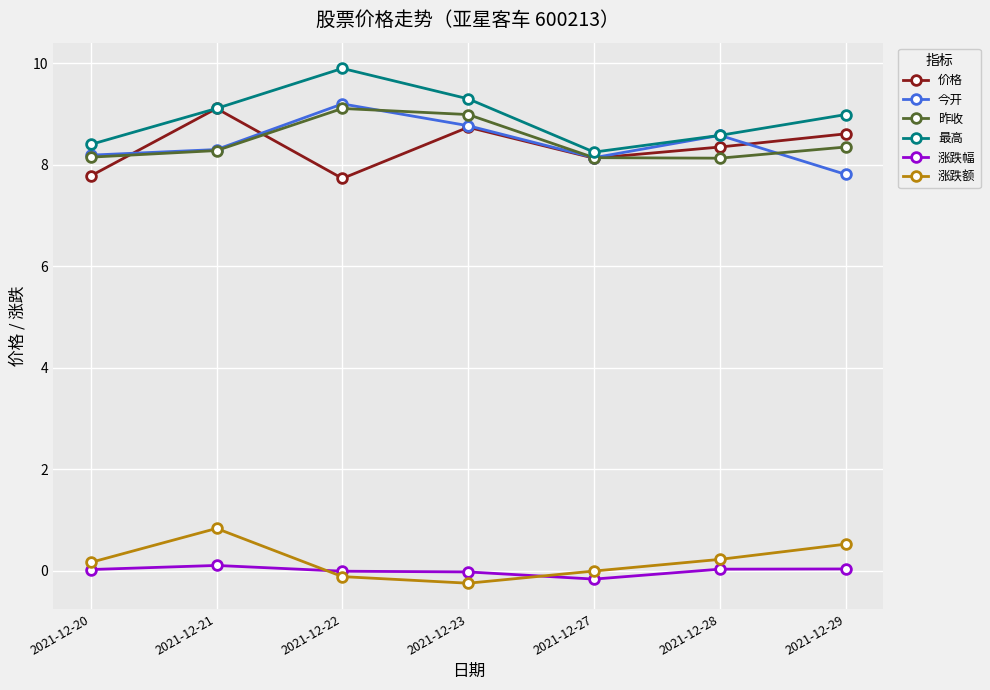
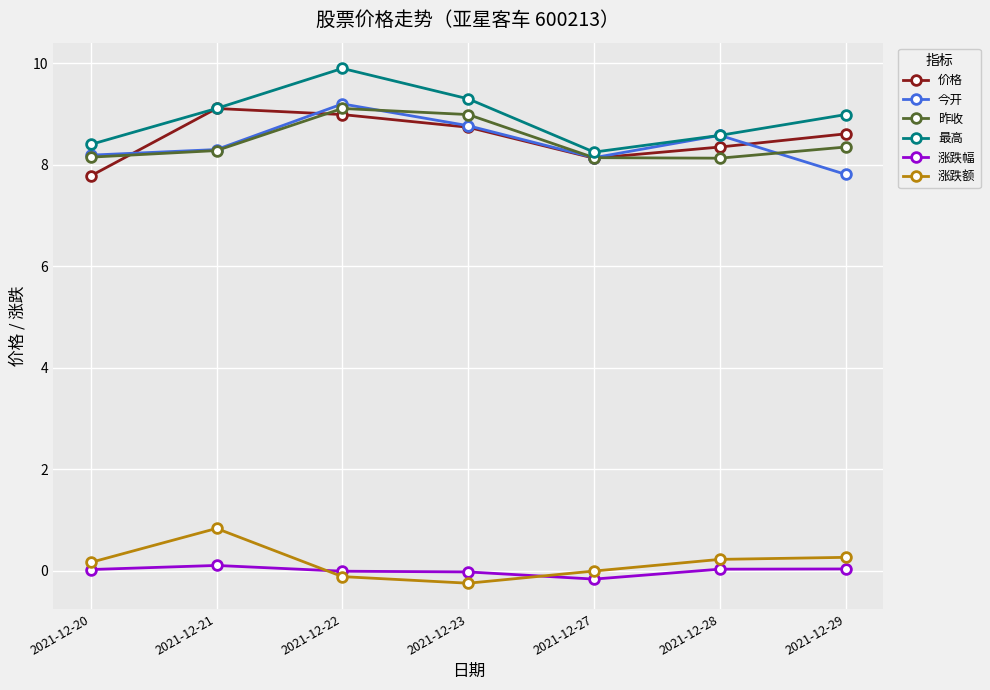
价格, 2021-12-22: 7.7 -> 9.0
涨跌额, 2021-12-29: 0.5 -> 0.3
